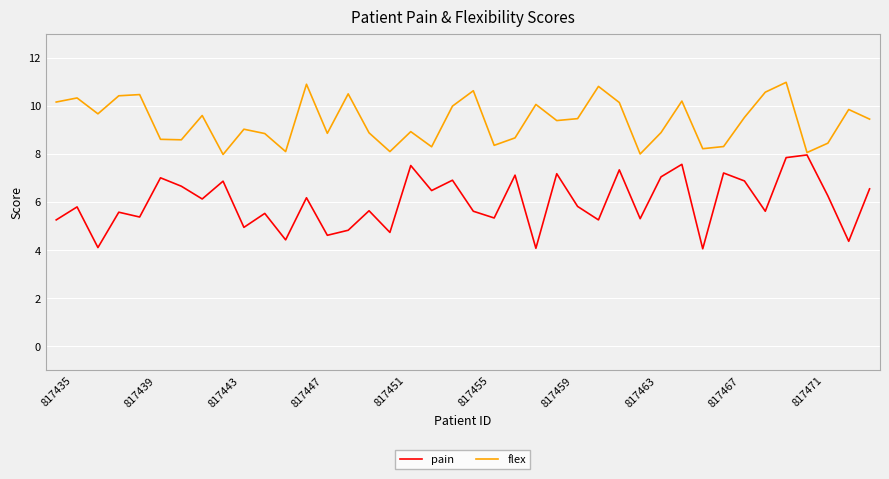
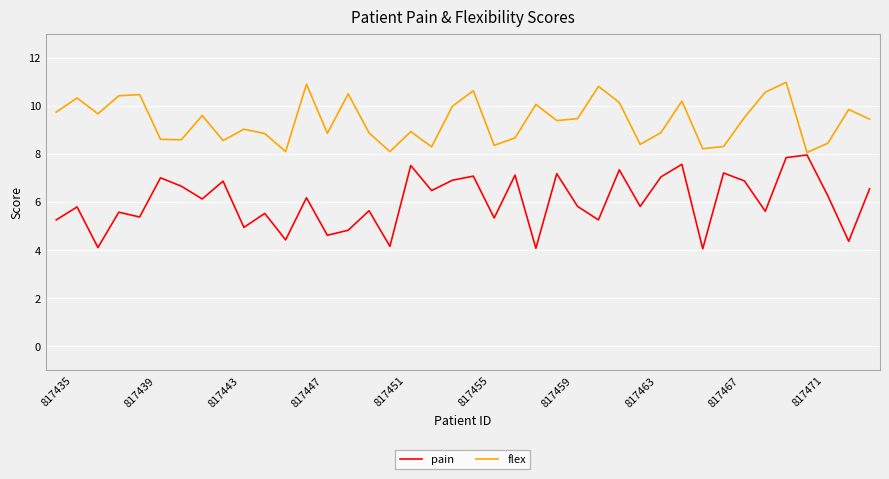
flex, 817435: 10.2 -> 9.7
flex, 817443: 8.0 -> 8.6
pain, 817451: 4.7 -> 4.2
pain, 817455: 5.6 -> 7.1
pain, 817463: 5.3 -> 5.8
flex, 817463: 8.0 -> 8.4
